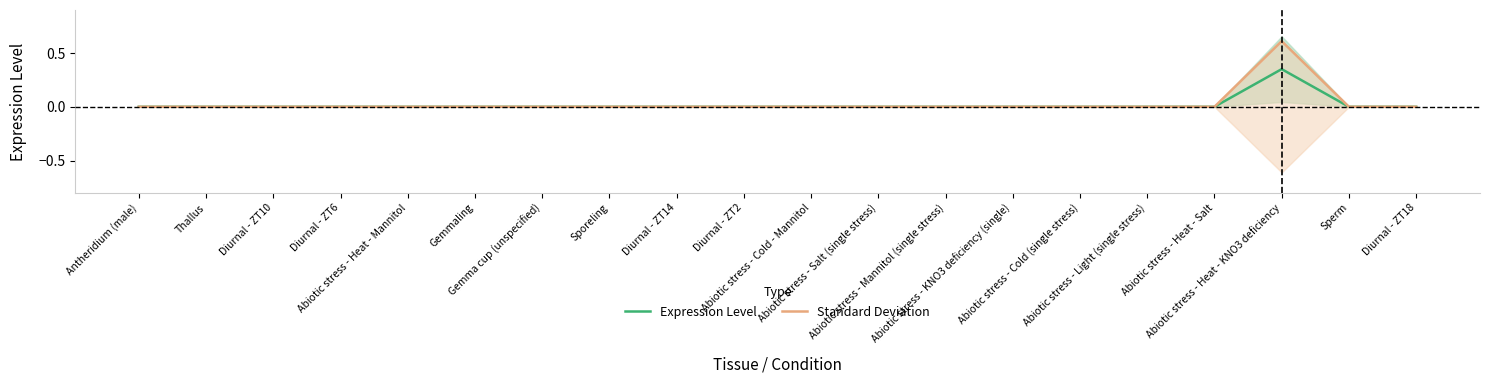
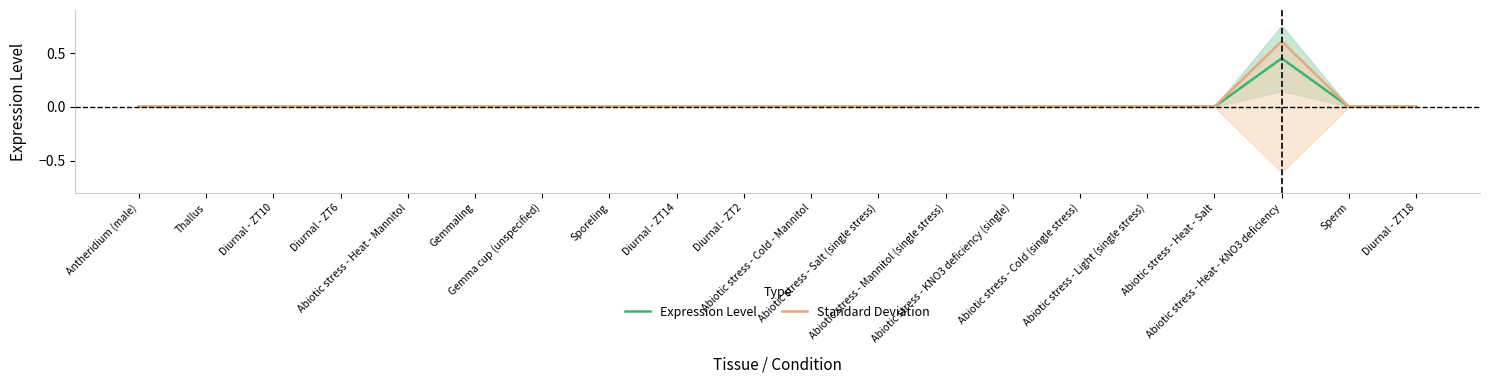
Expression Level, Abiotic stress - Heat - KNO3 deficiency: 0.35 -> 0.45
